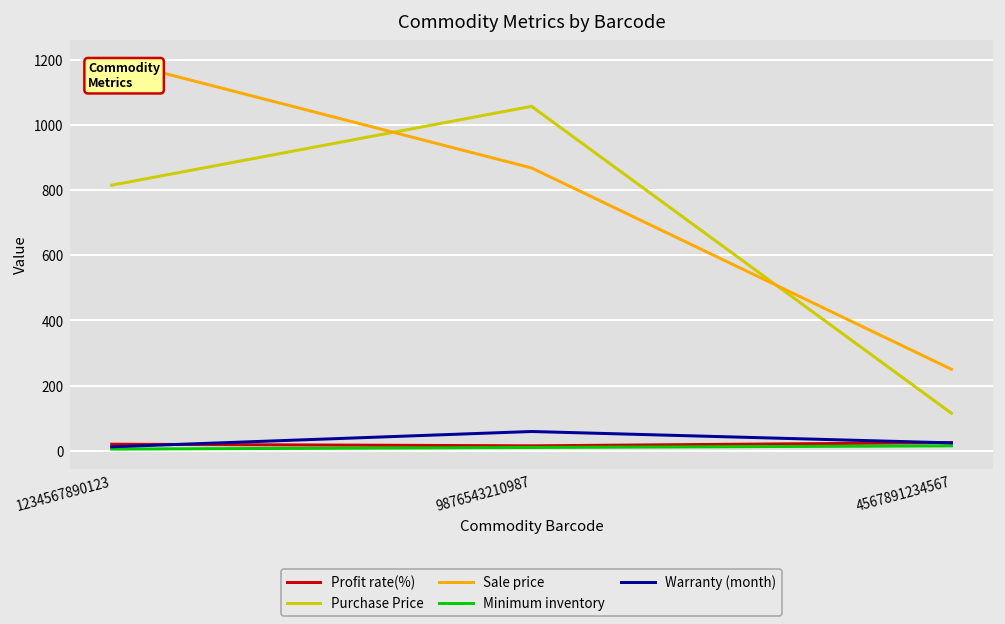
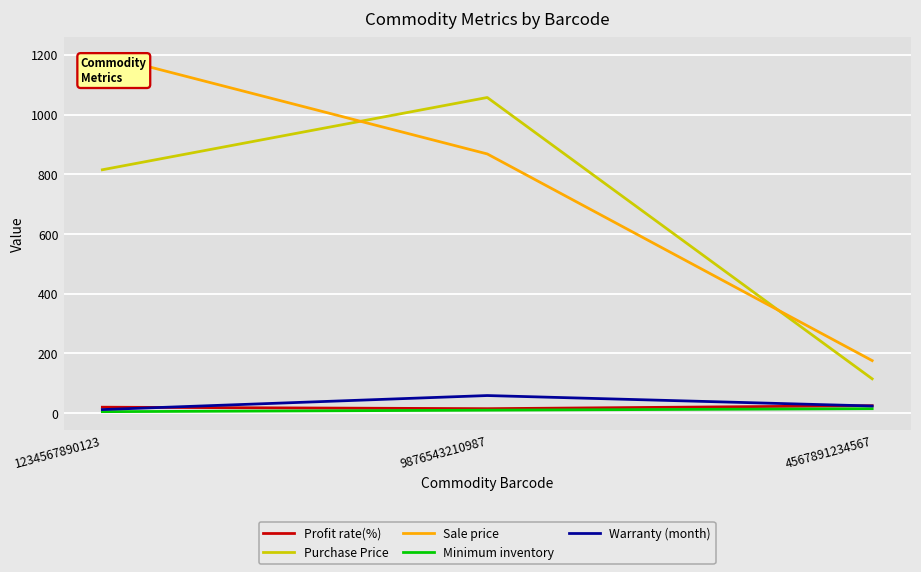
Sale price, 4567891234567: 250 -> 180
